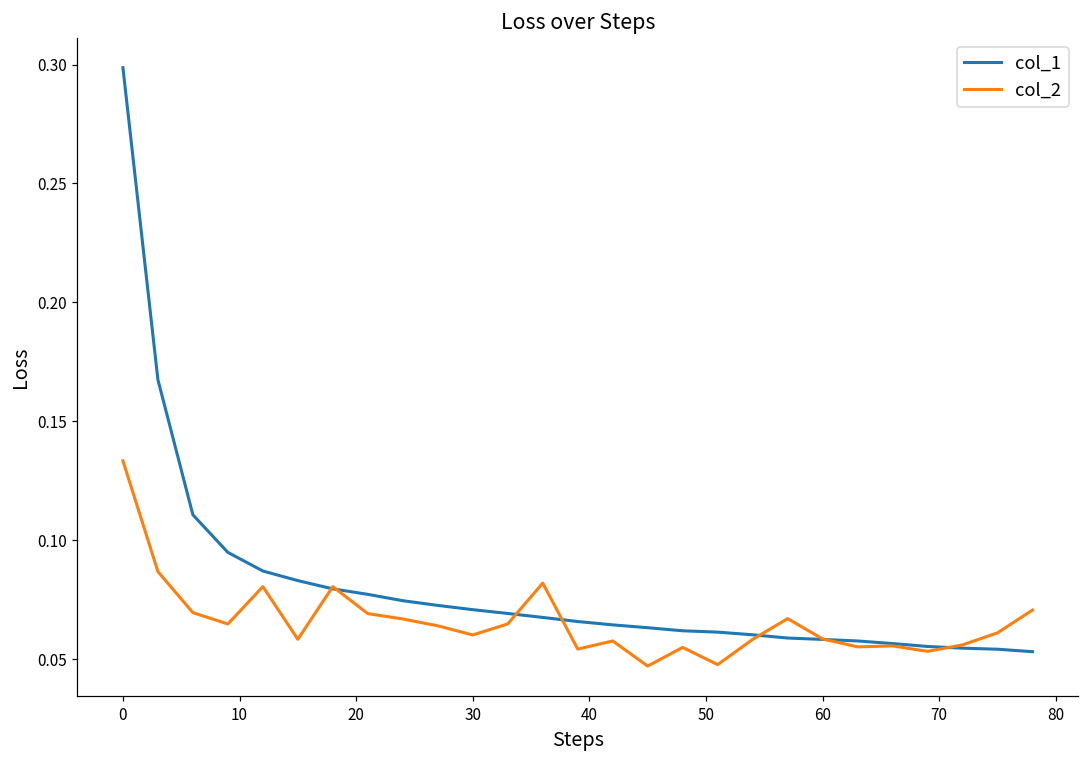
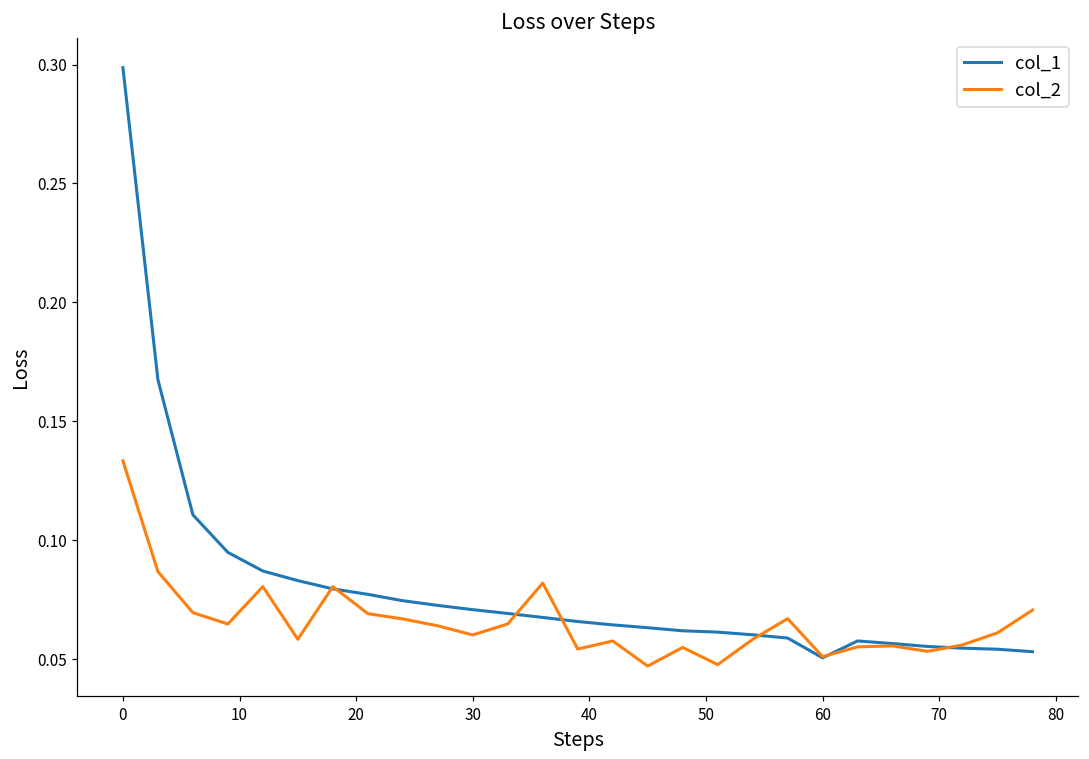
col_1, 60: 0.058 -> 0.051
col_2, 60: 0.059 -> 0.051
